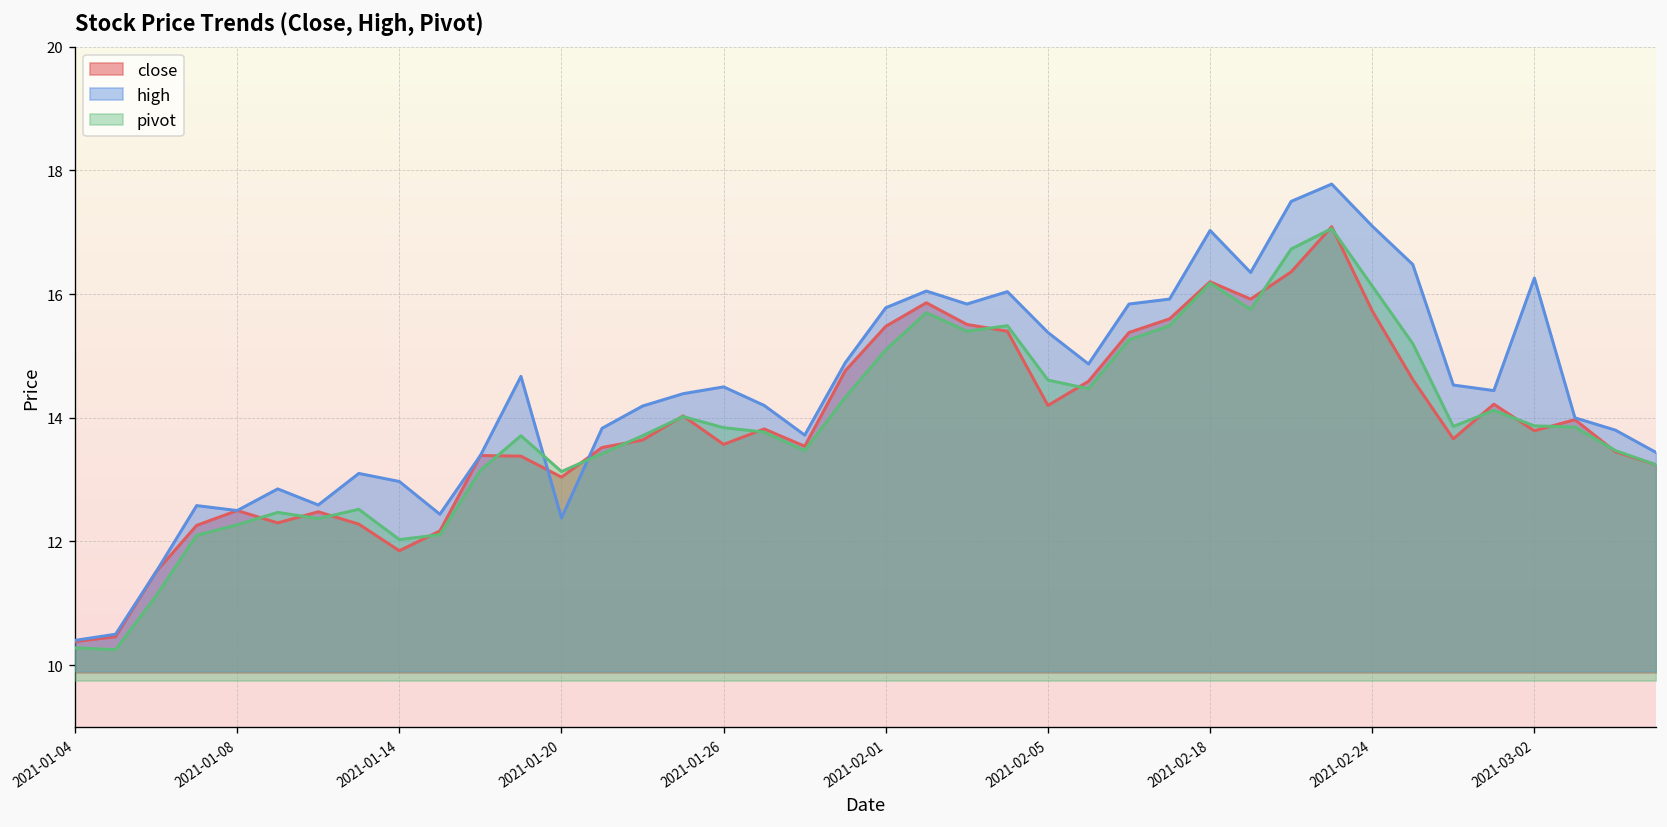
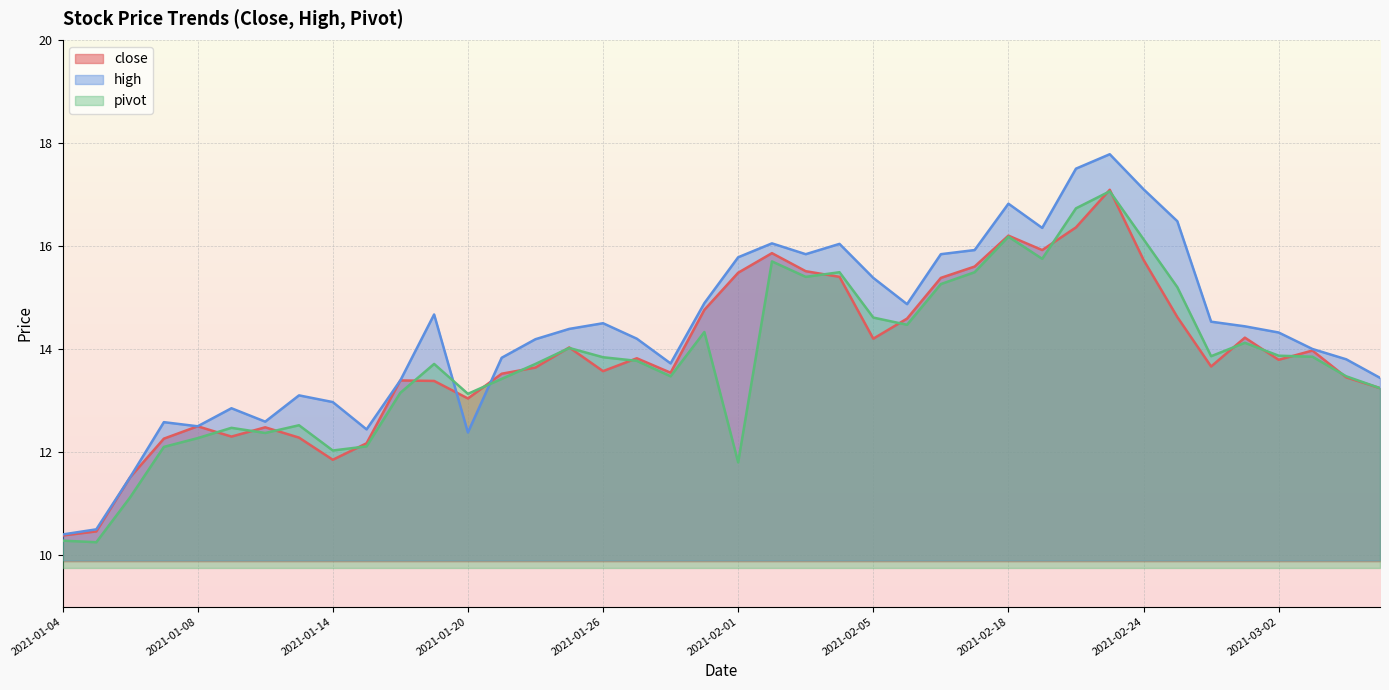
pivot, 2021-02-01: 15.1 -> 11.8
high, 2021-02-18: 17.0 -> 16.8
high, 2021-03-02: 16.3 -> 14.3
